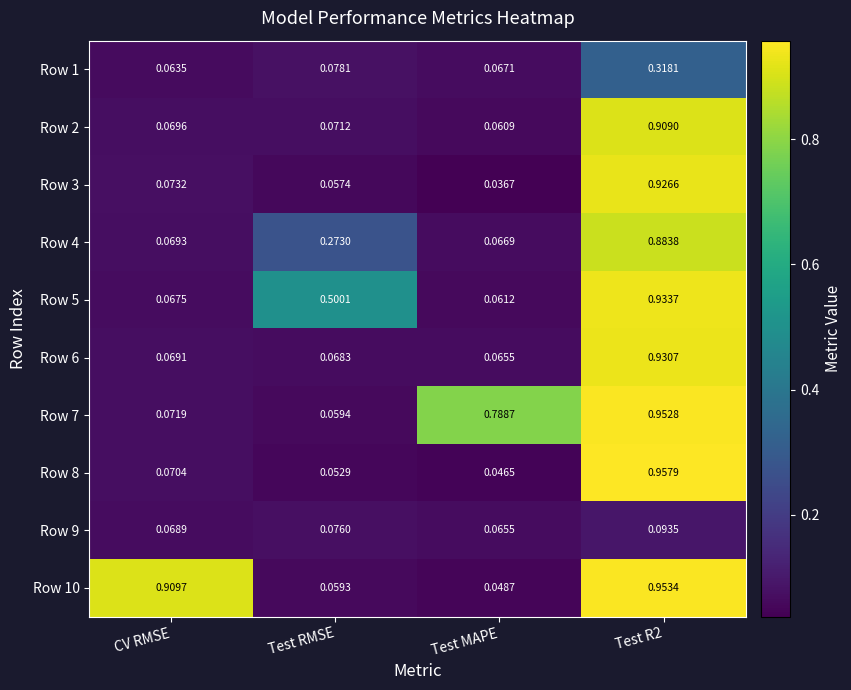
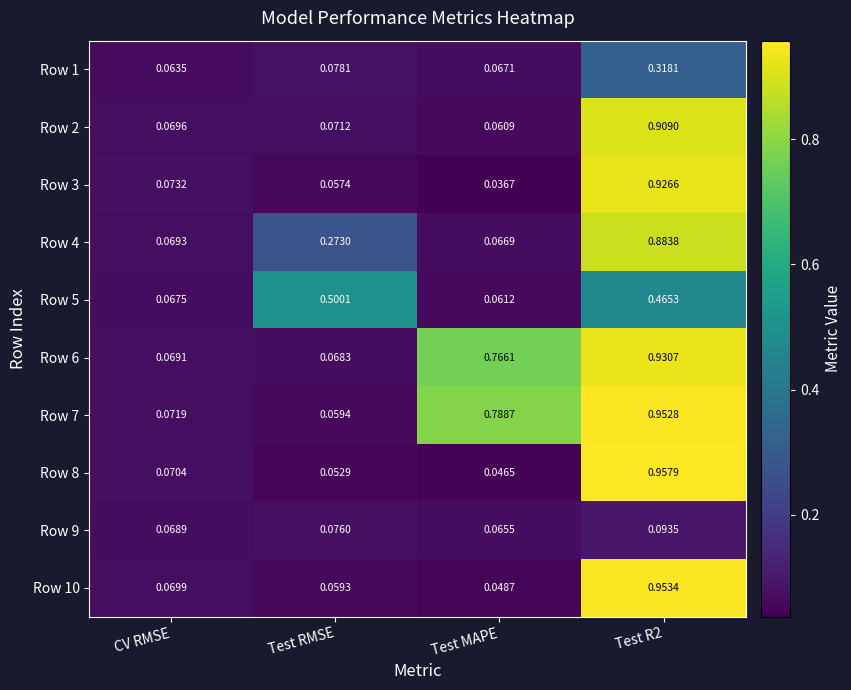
Row 5, Test R2: 0.9337 -> 0.4653
Row 6, Test MAPE: 0.0655 -> 0.7661
Row 10, CV RMSE: 0.9097 -> 0.0699
